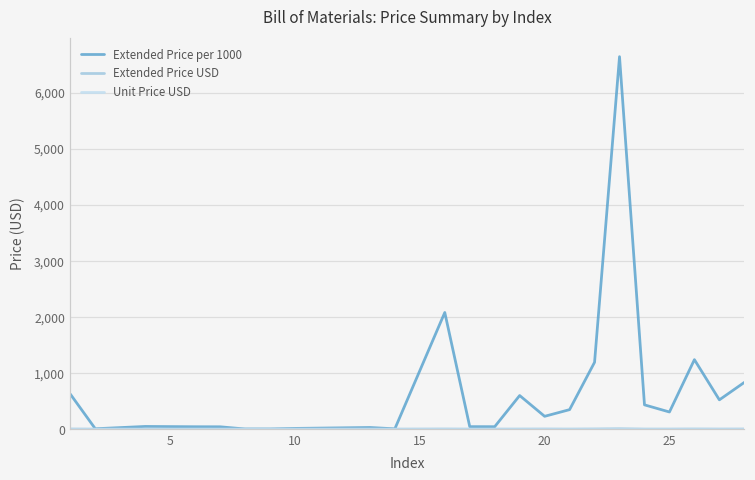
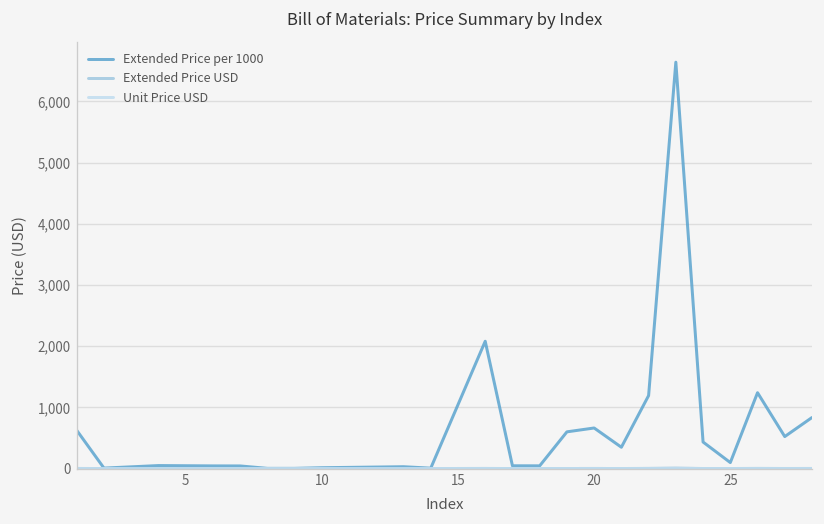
Extended Price per 1000, 20: 200 -> 700
Extended Price per 1000, 25: 300 -> 100
